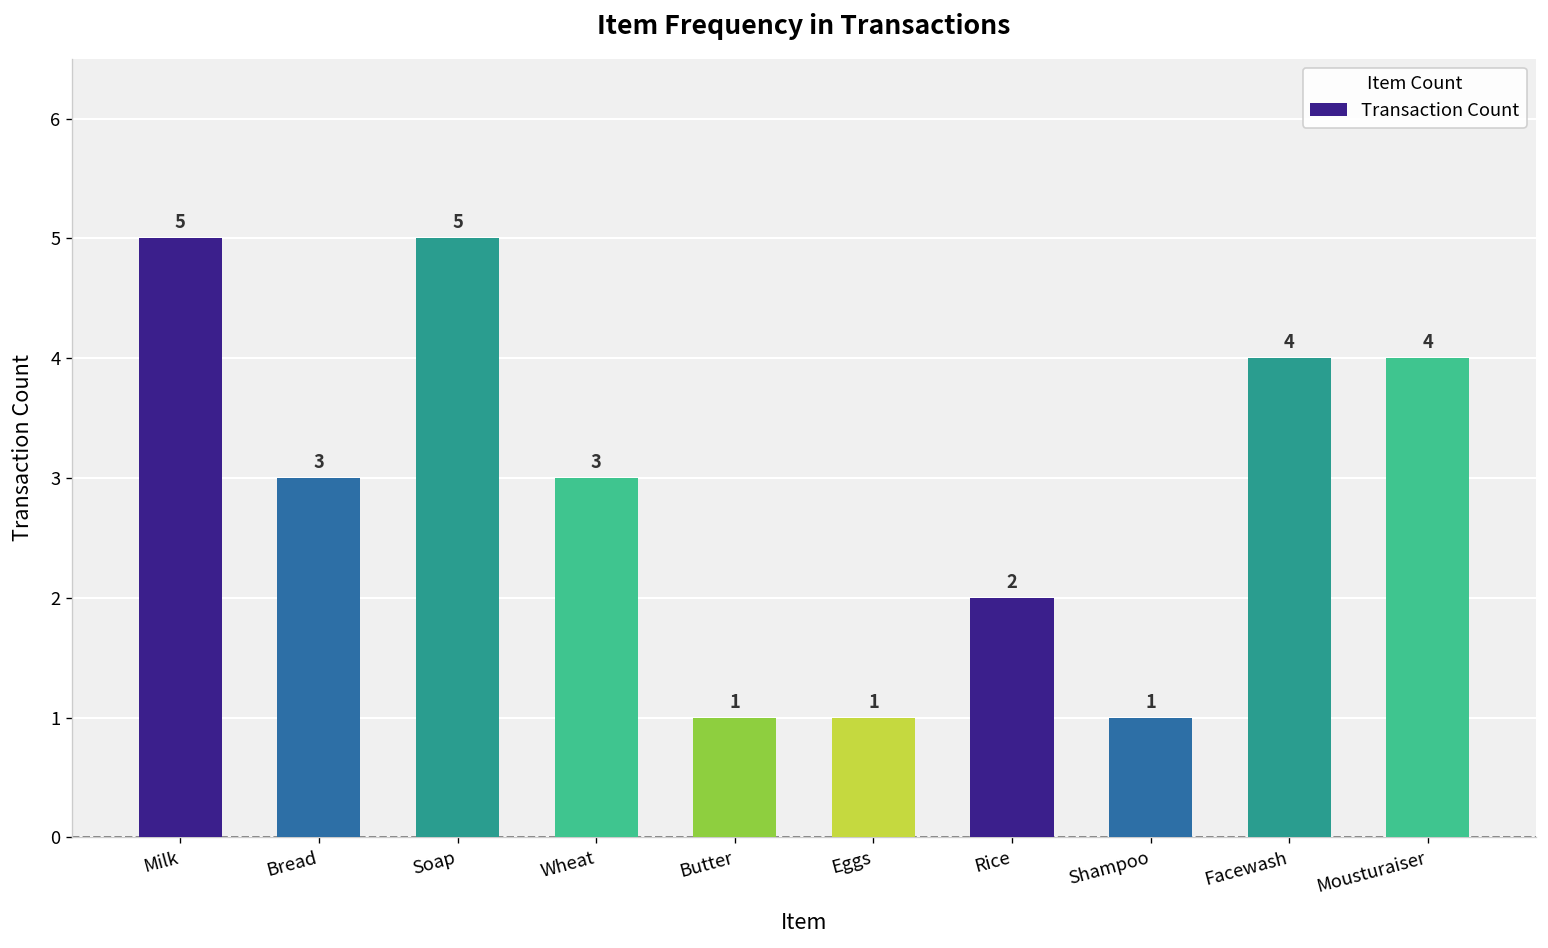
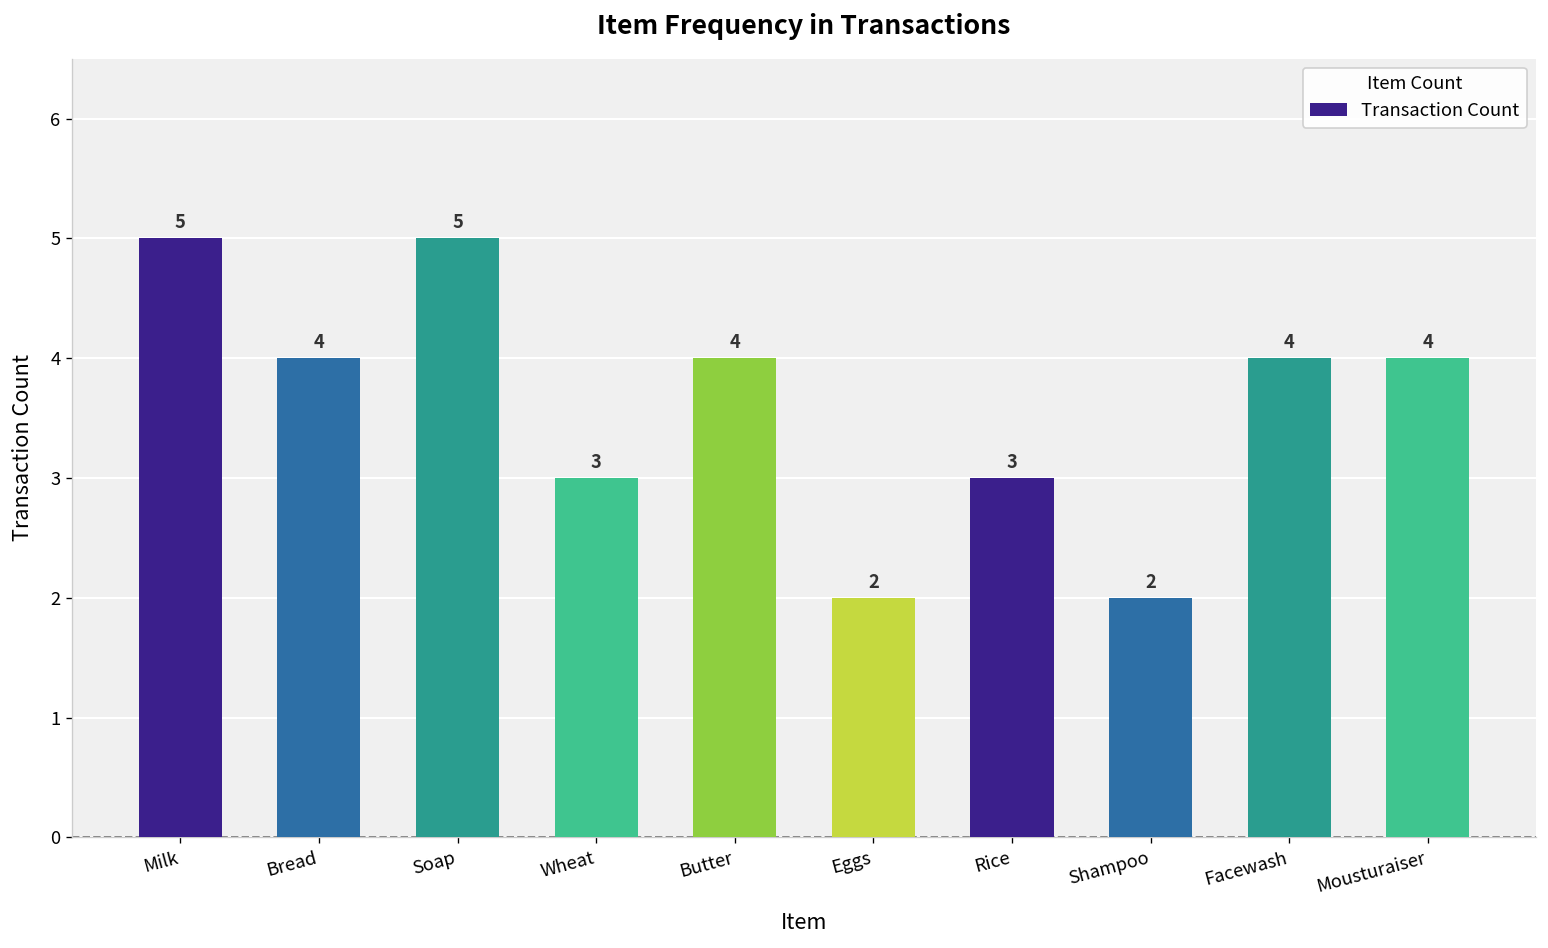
Bread: 3 -> 4
Butter: 1 -> 4
Eggs: 1 -> 2
Rice: 2 -> 3
Shampoo: 1 -> 2
